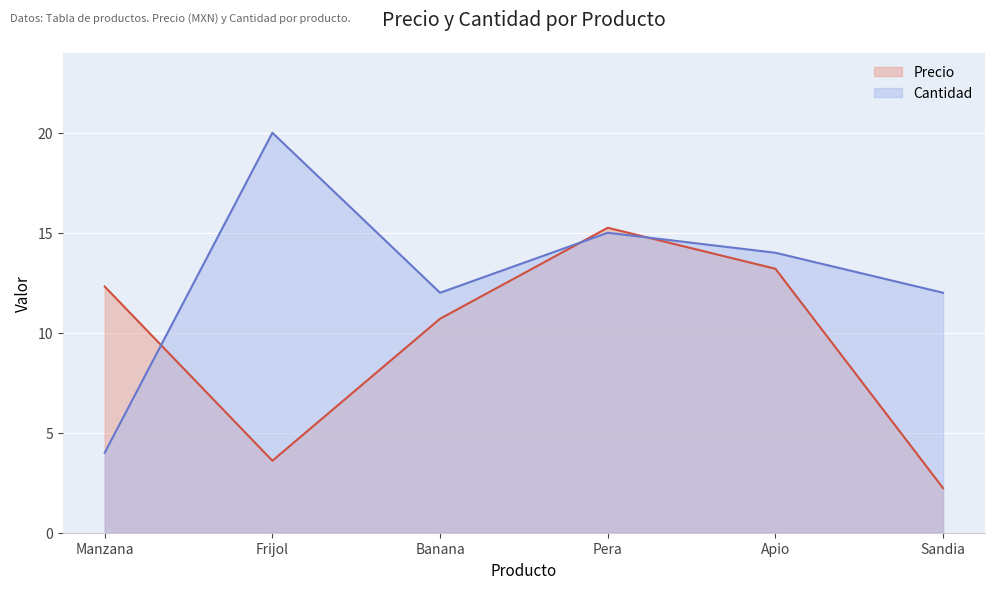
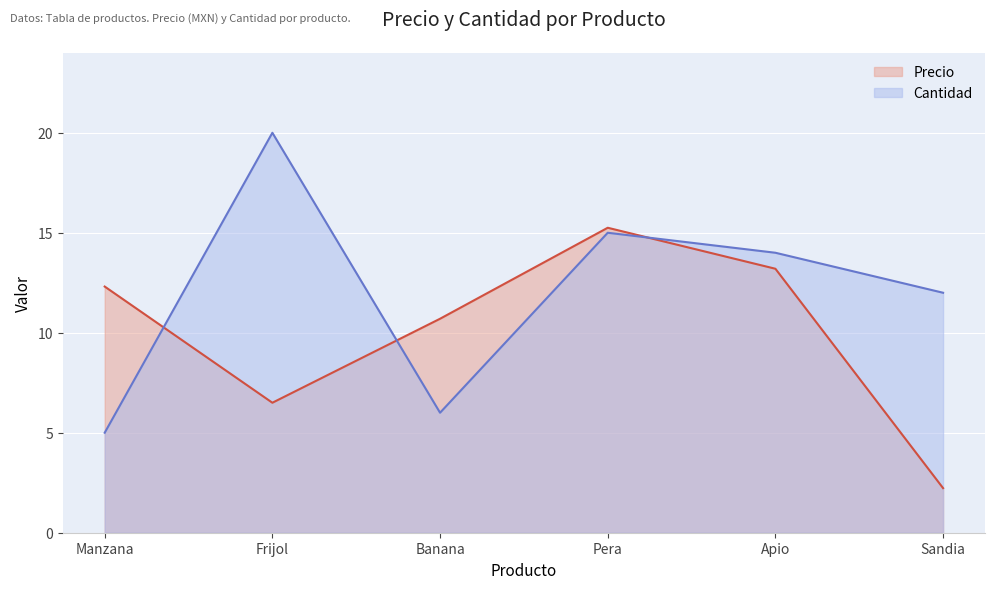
Cantidad, Manzana: 4 -> 5
Precio, Frijol: 3.6 -> 6.5
Cantidad, Banana: 12 -> 6
